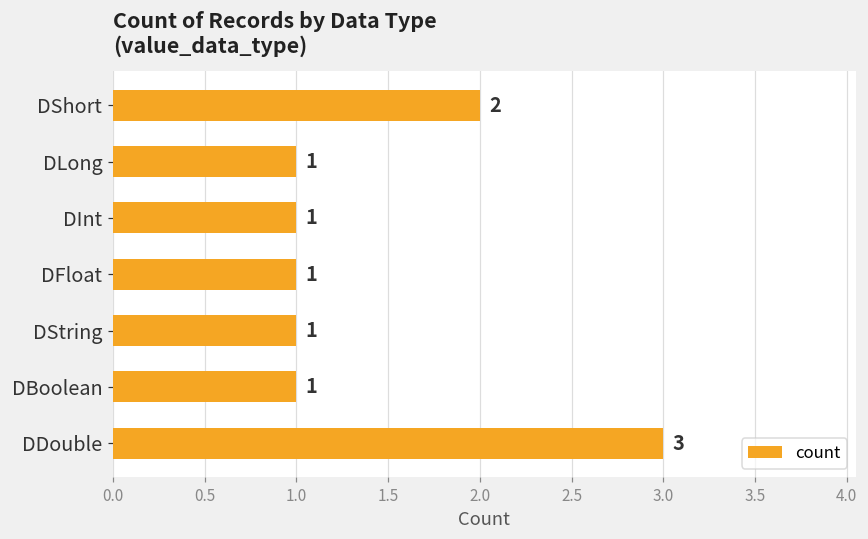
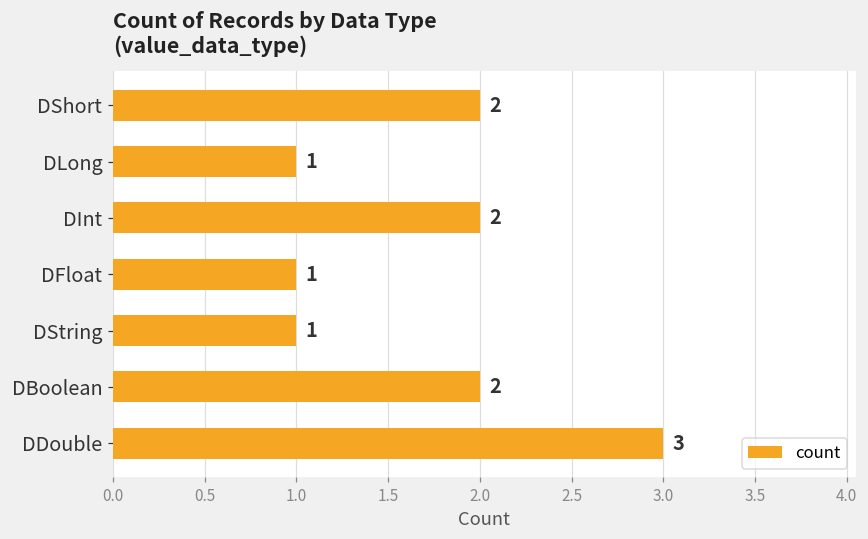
DInt: 1 -> 2
DBoolean: 1 -> 2
